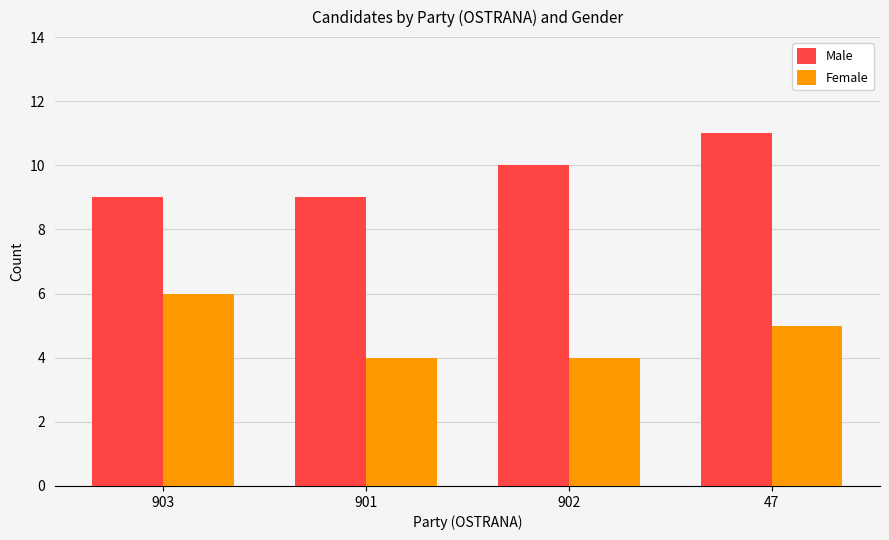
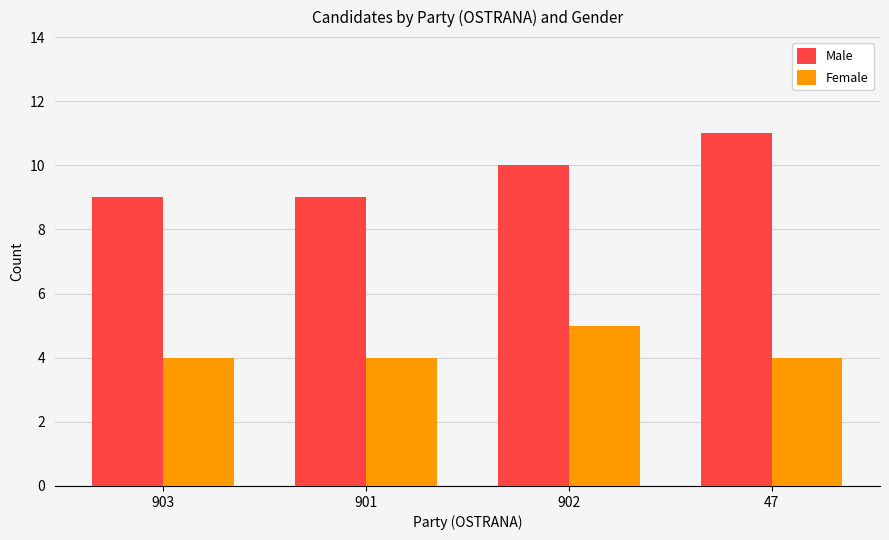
Female, 903: 6 -> 4
Female, 902: 4 -> 5
Female, 47: 5 -> 4
